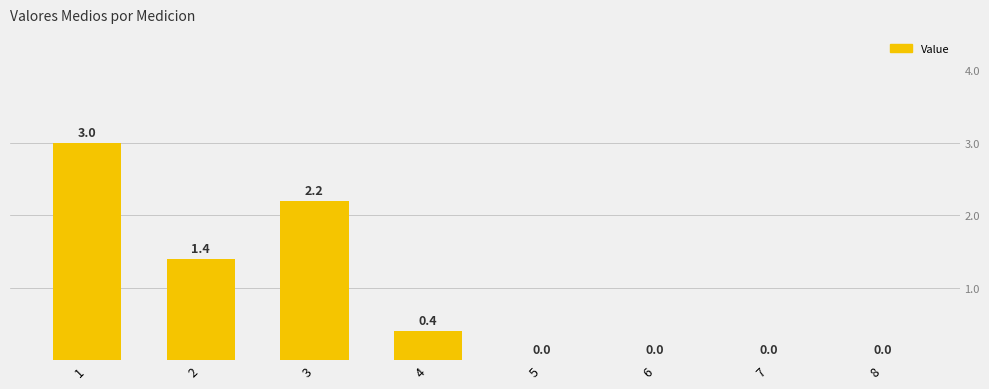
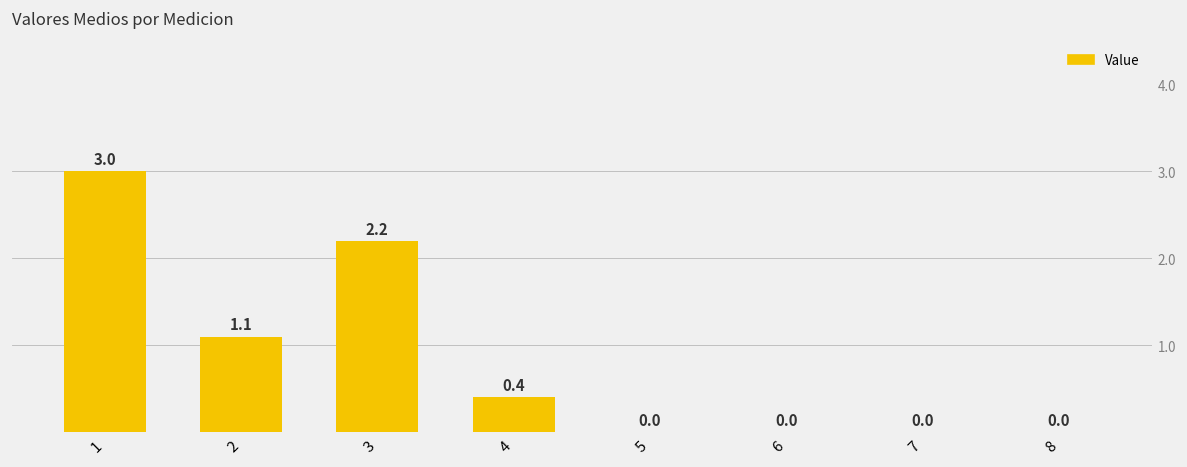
2: 1.4 -> 1.1
